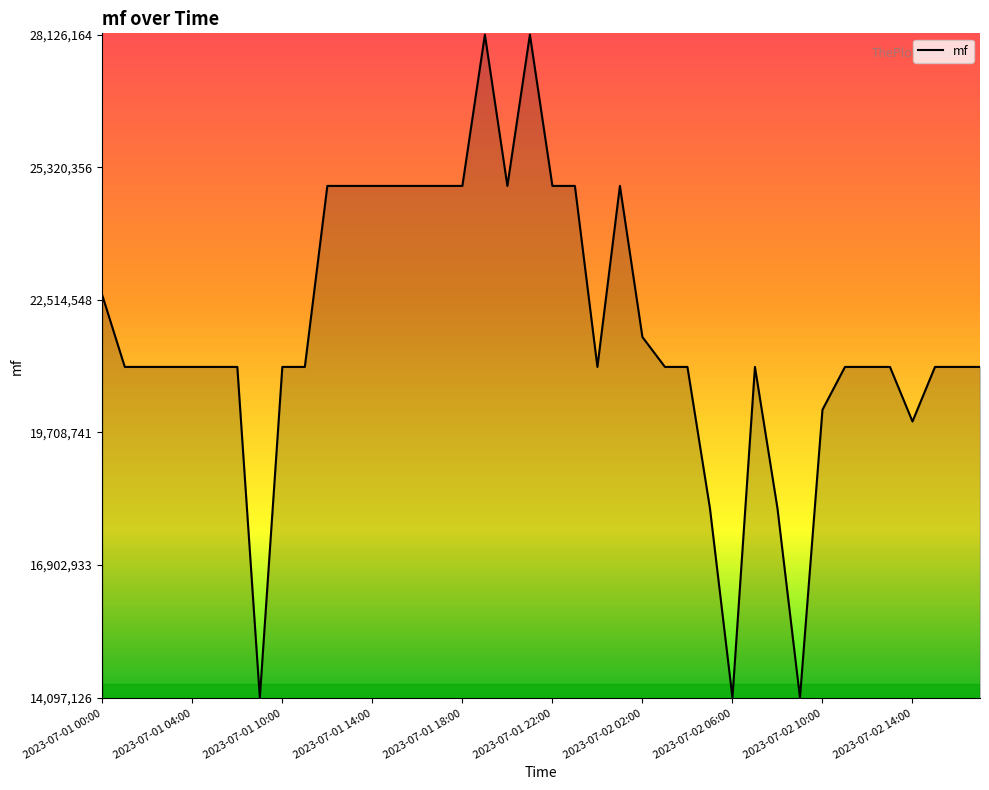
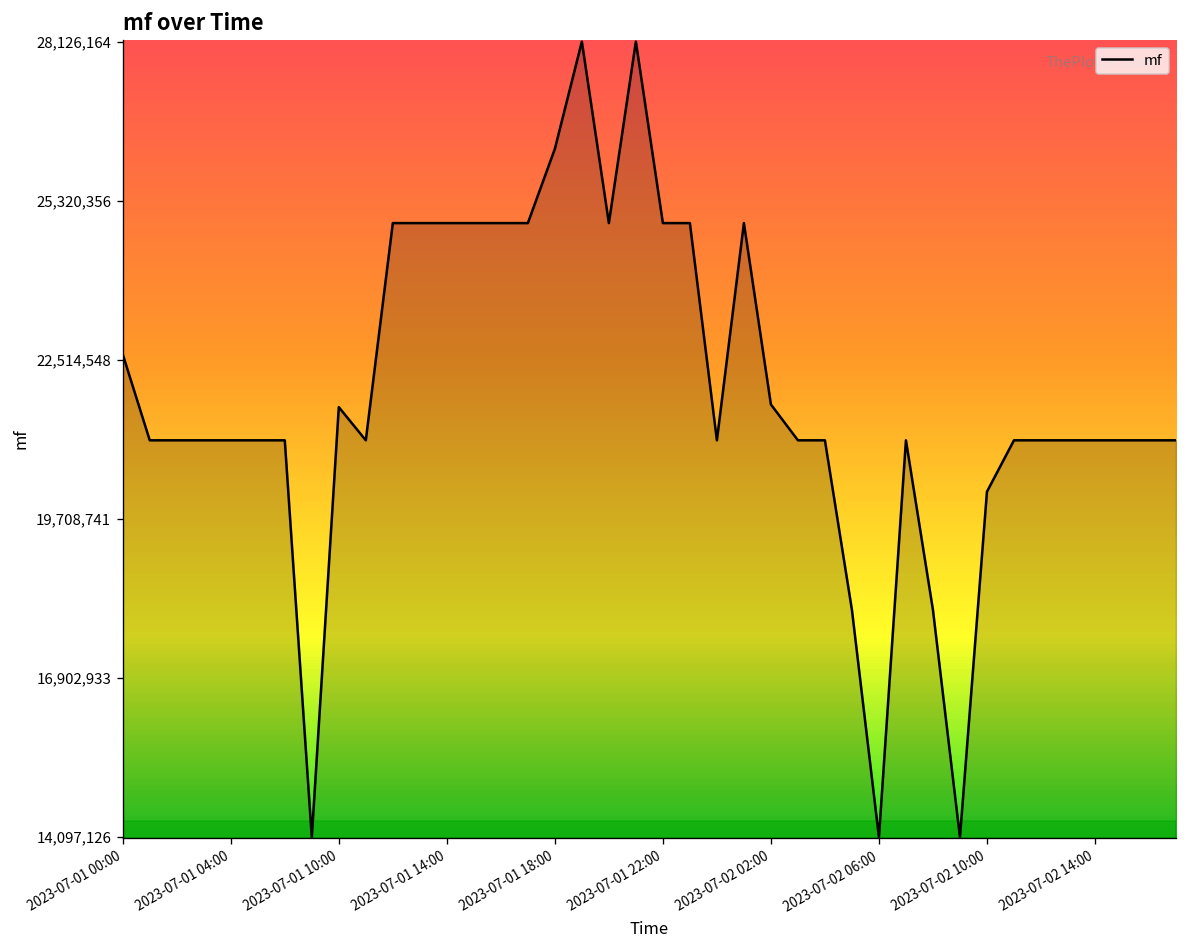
2023-07-01 10:00: 21,100,000 -> 21,700,000
2023-07-01 18:00: 24,900,000 -> 26,200,000
2023-07-02 14:00: 19,900,000 -> 21,100,000
